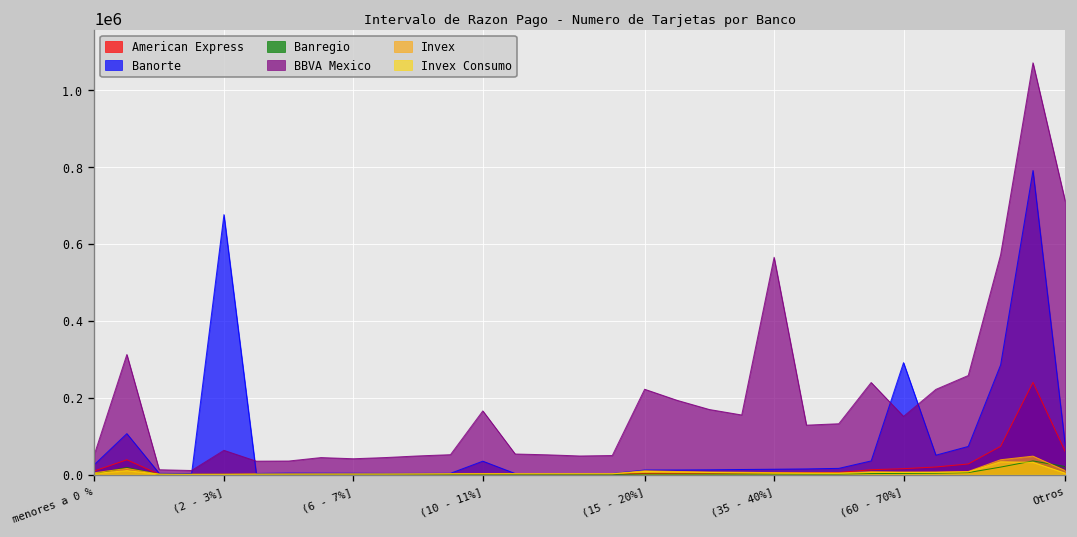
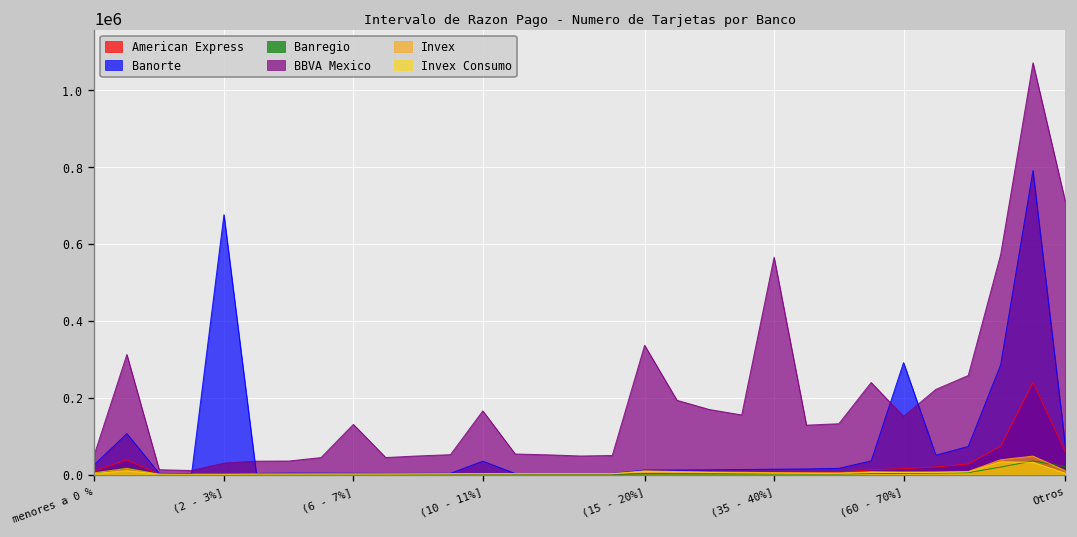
BBVA Mexico, (2 - 3%]: 60000 -> 30000
BBVA Mexico, (6 - 7%]: 40000 -> 130000
BBVA Mexico, (15 - 20%]: 220000 -> 340000
